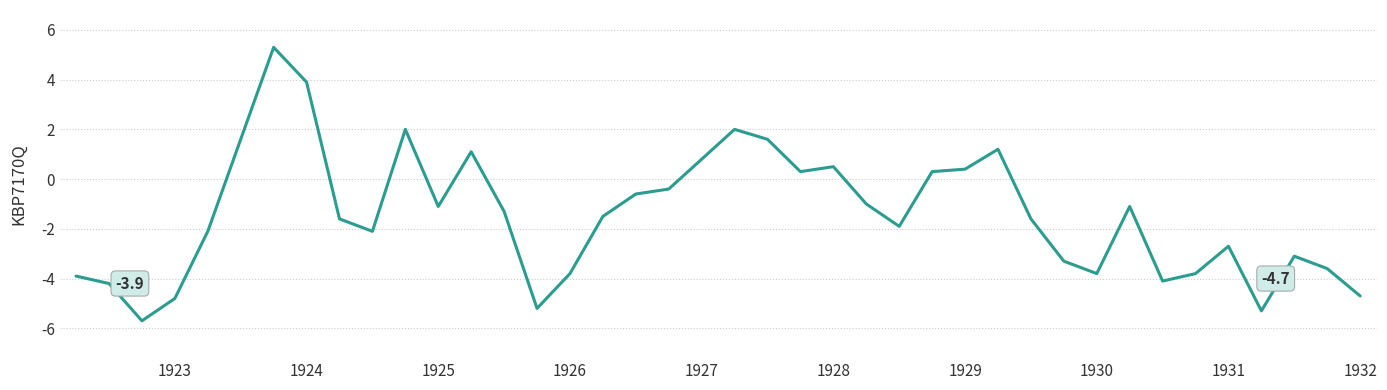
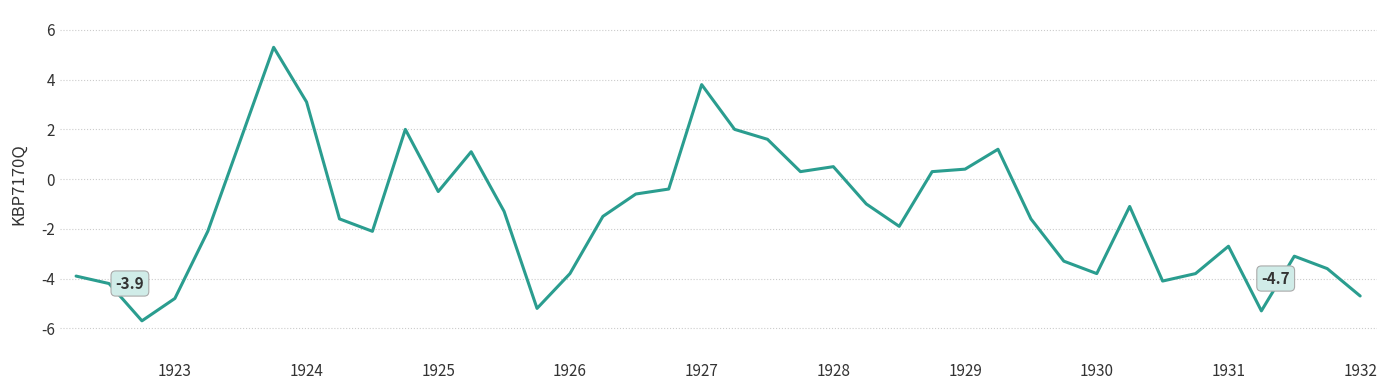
1924: 3.9 -> 3.1
1925: -1.1 -> -0.5
1927: 0.8 -> 3.8
